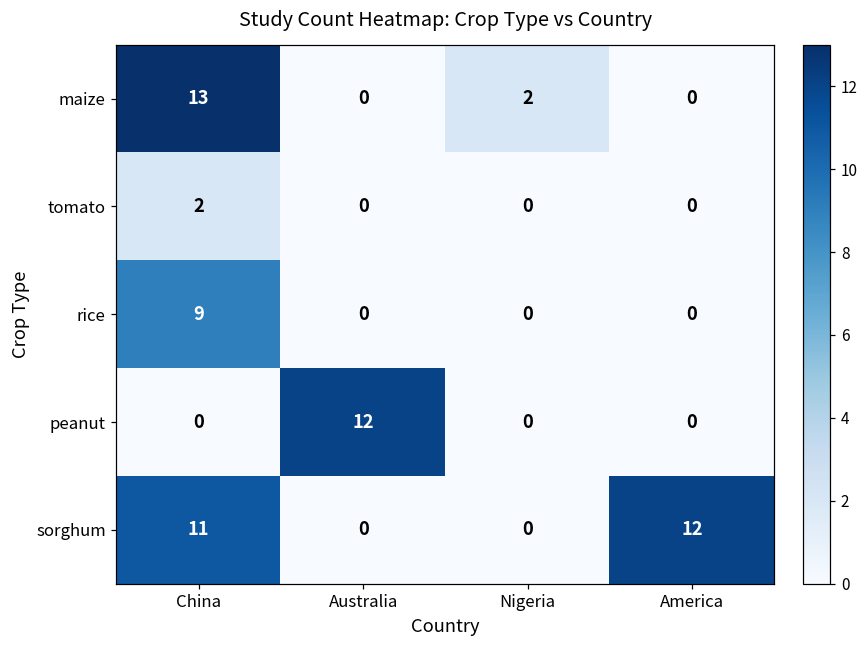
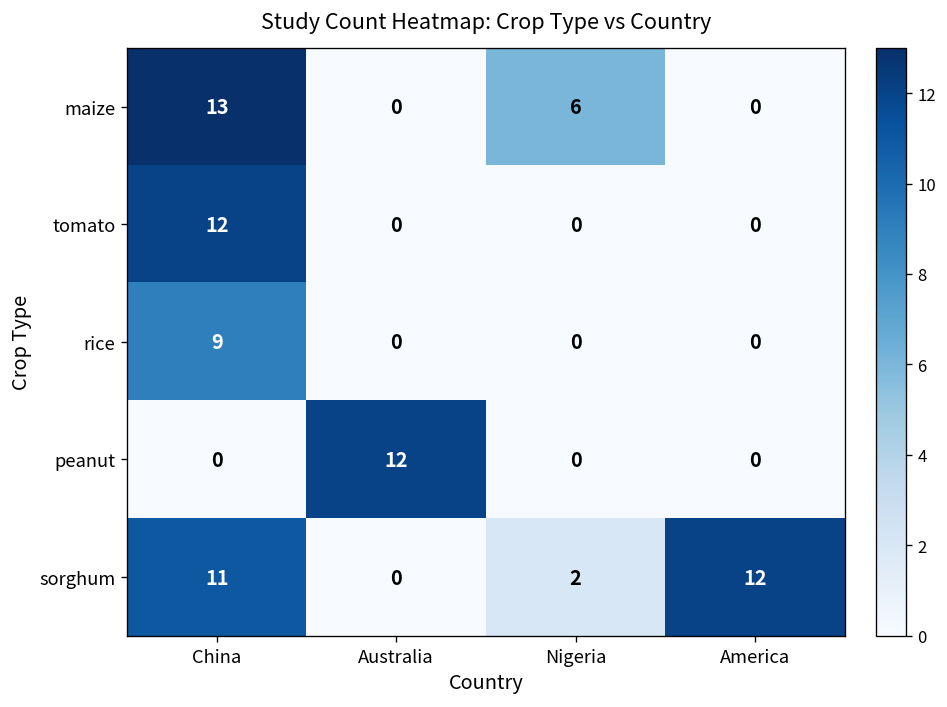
maize, Nigeria: 2 -> 6
tomato, China: 2 -> 12
sorghum, Nigeria: 0 -> 2
